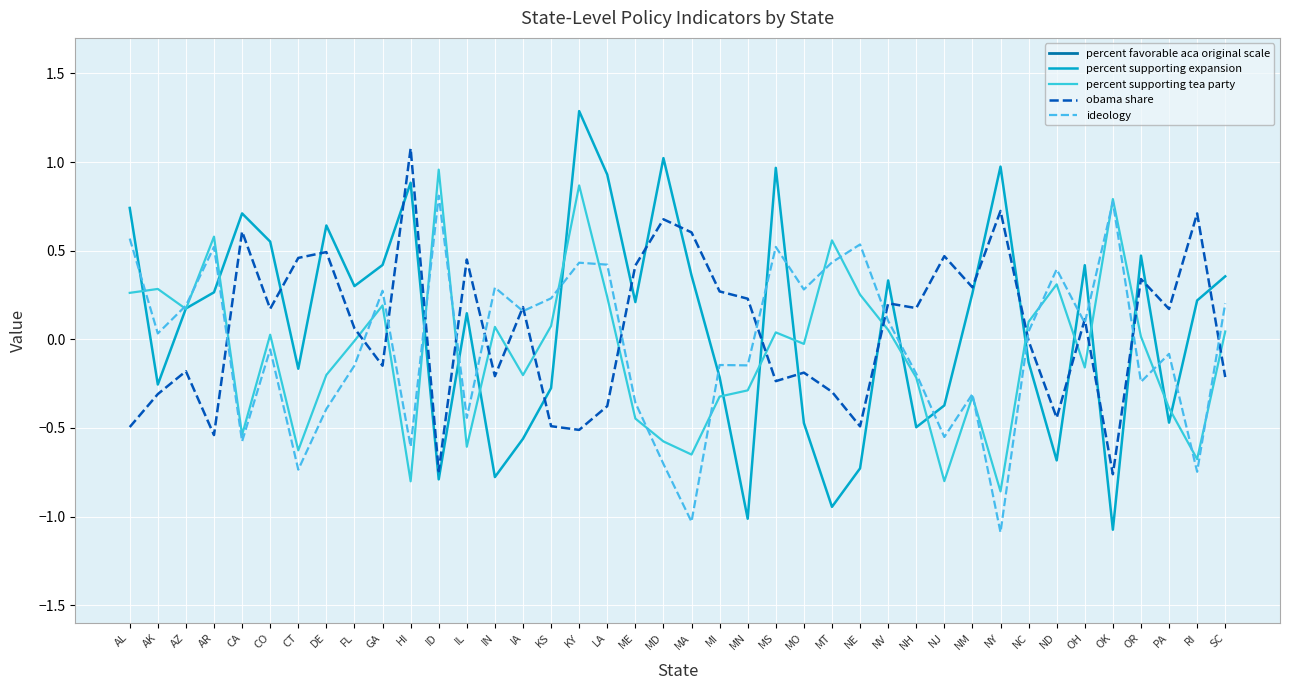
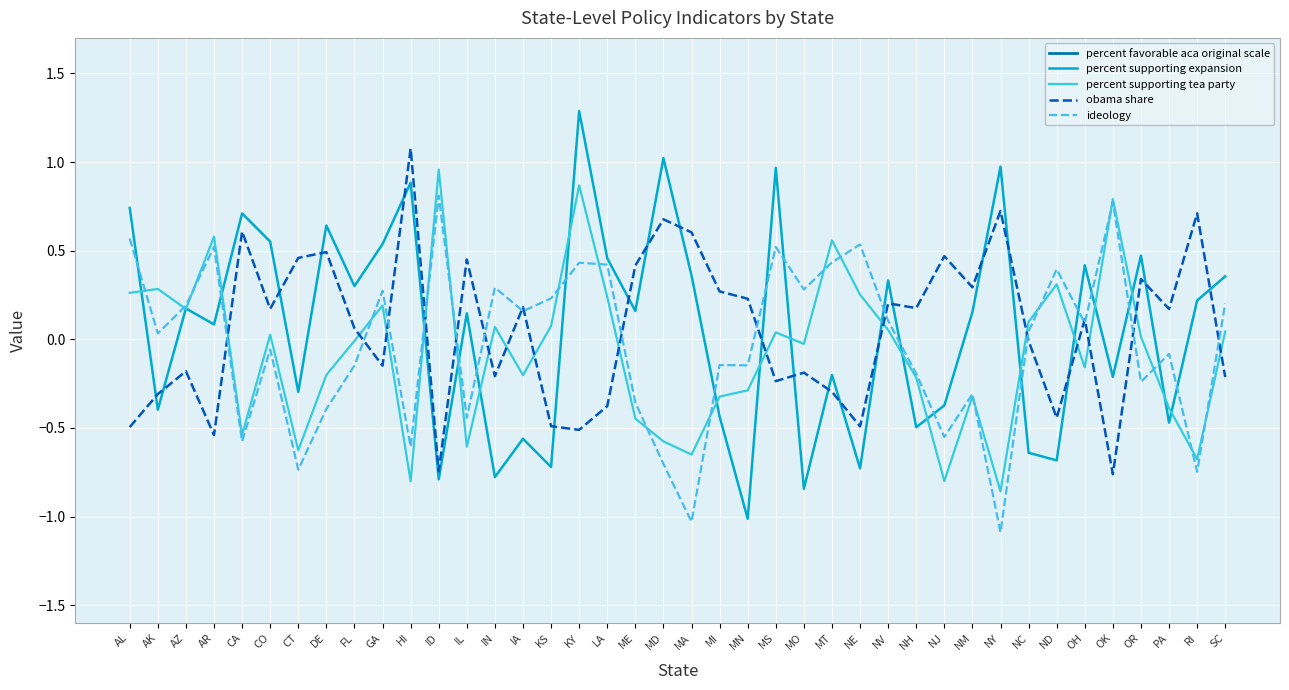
percent supporting expansion, AK: -0.26 -> -0.40
percent supporting expansion, AR: 0.27 -> 0.08
percent supporting expansion, CT: -0.17 -> -0.30
percent supporting expansion, GA: 0.42 -> 0.54
percent supporting expansion, KS: -0.28 -> -0.72
percent supporting expansion, LA: 0.93 -> 0.46
percent supporting expansion, ME: 0.21 -> 0.16
percent supporting expansion, MI: -0.21 -> -0.44
percent supporting expansion, MO: -0.47 -> -0.84
percent supporting expansion, MT: -0.95 -> -0.20
percent supporting expansion, NM: 0.26 -> 0.15
percent supporting expansion, NC: -0.13 -> -0.64
percent supporting expansion, OK: -1.07 -> -0.21
